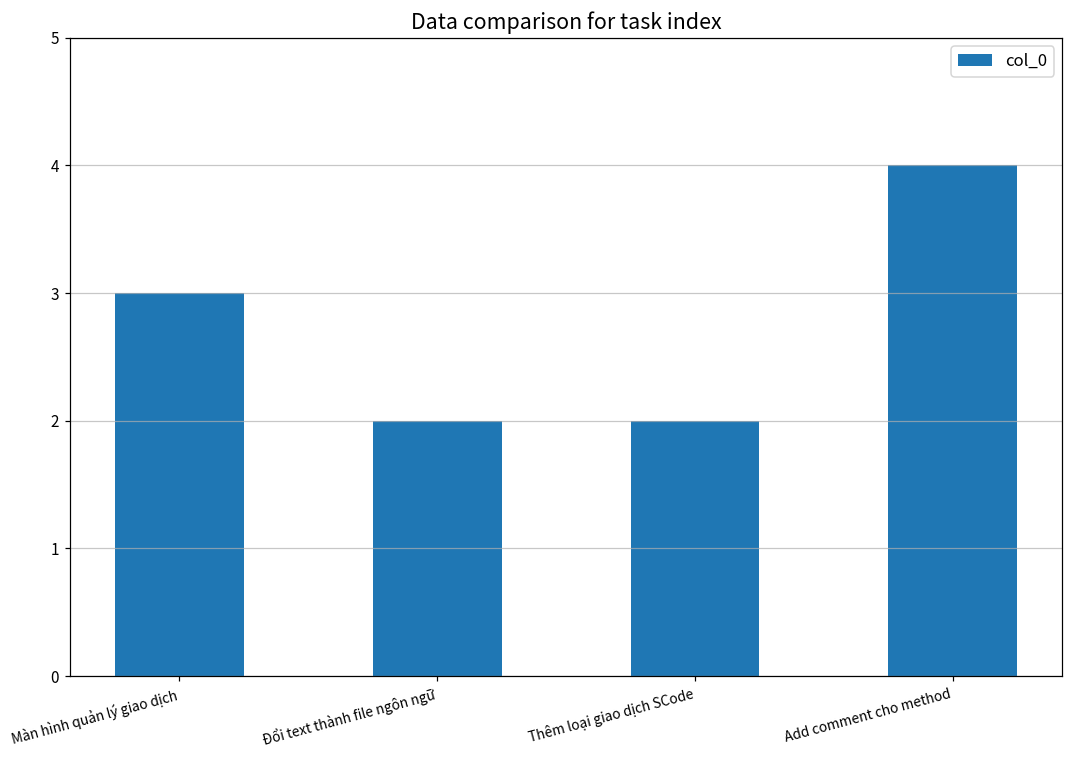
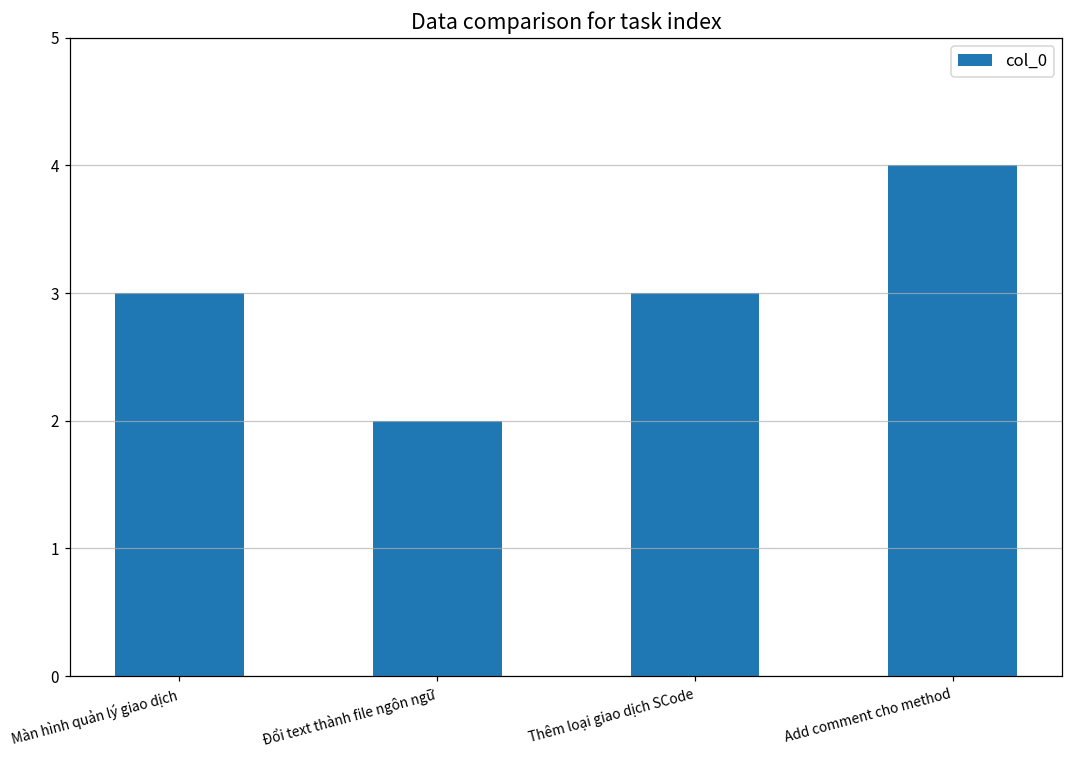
Thêm loại giao dịch SCode: 2 -> 3
